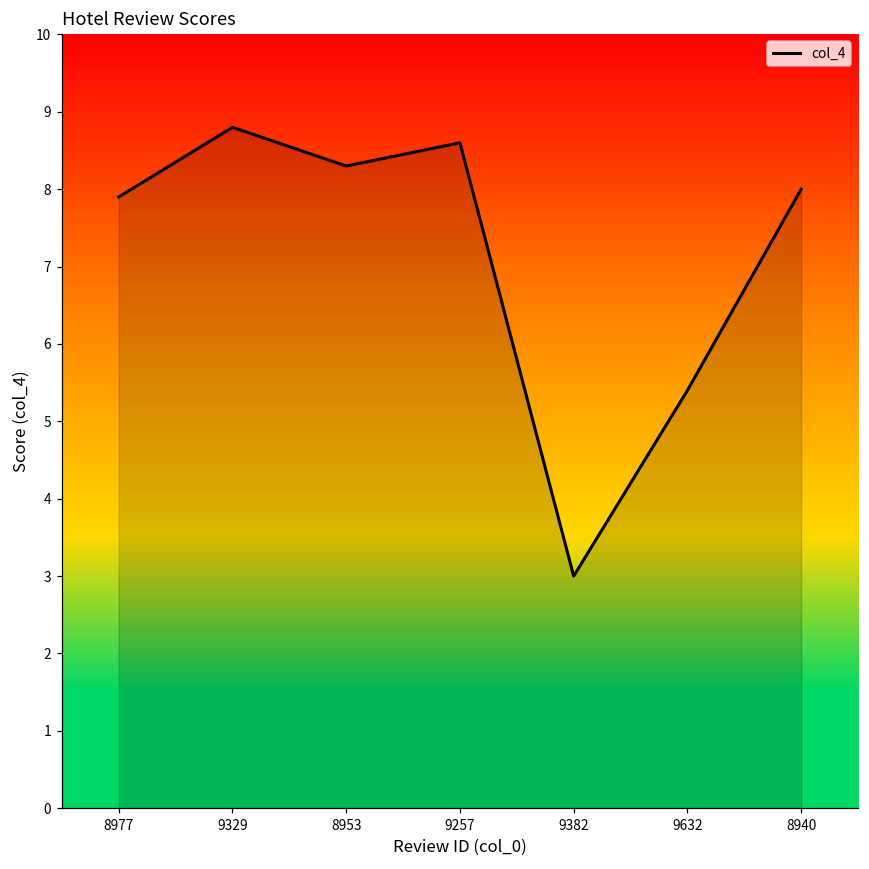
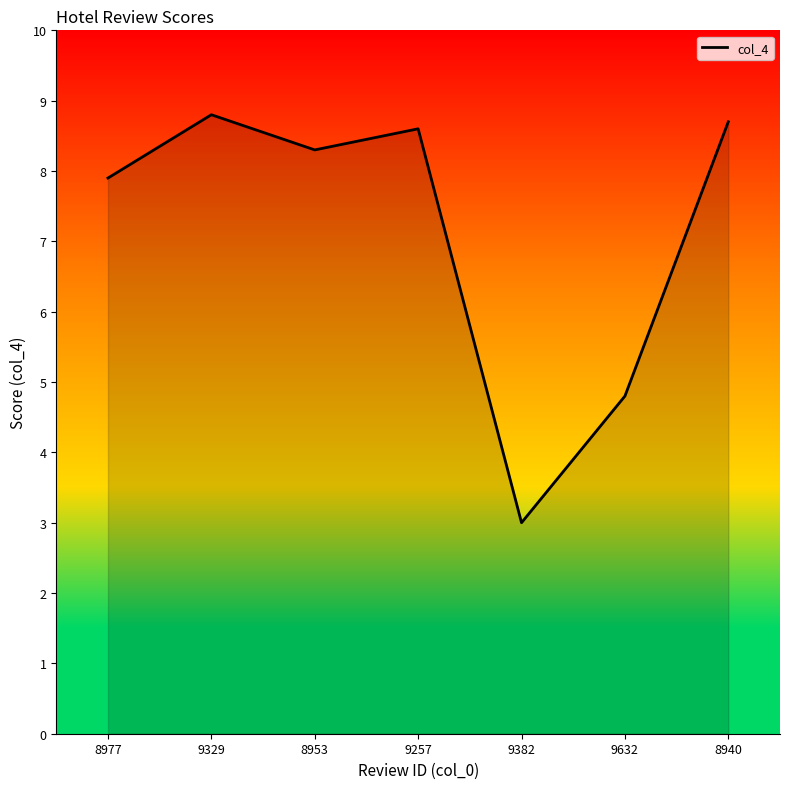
9632: 5.4 -> 4.8
8940: 8.0 -> 8.7
